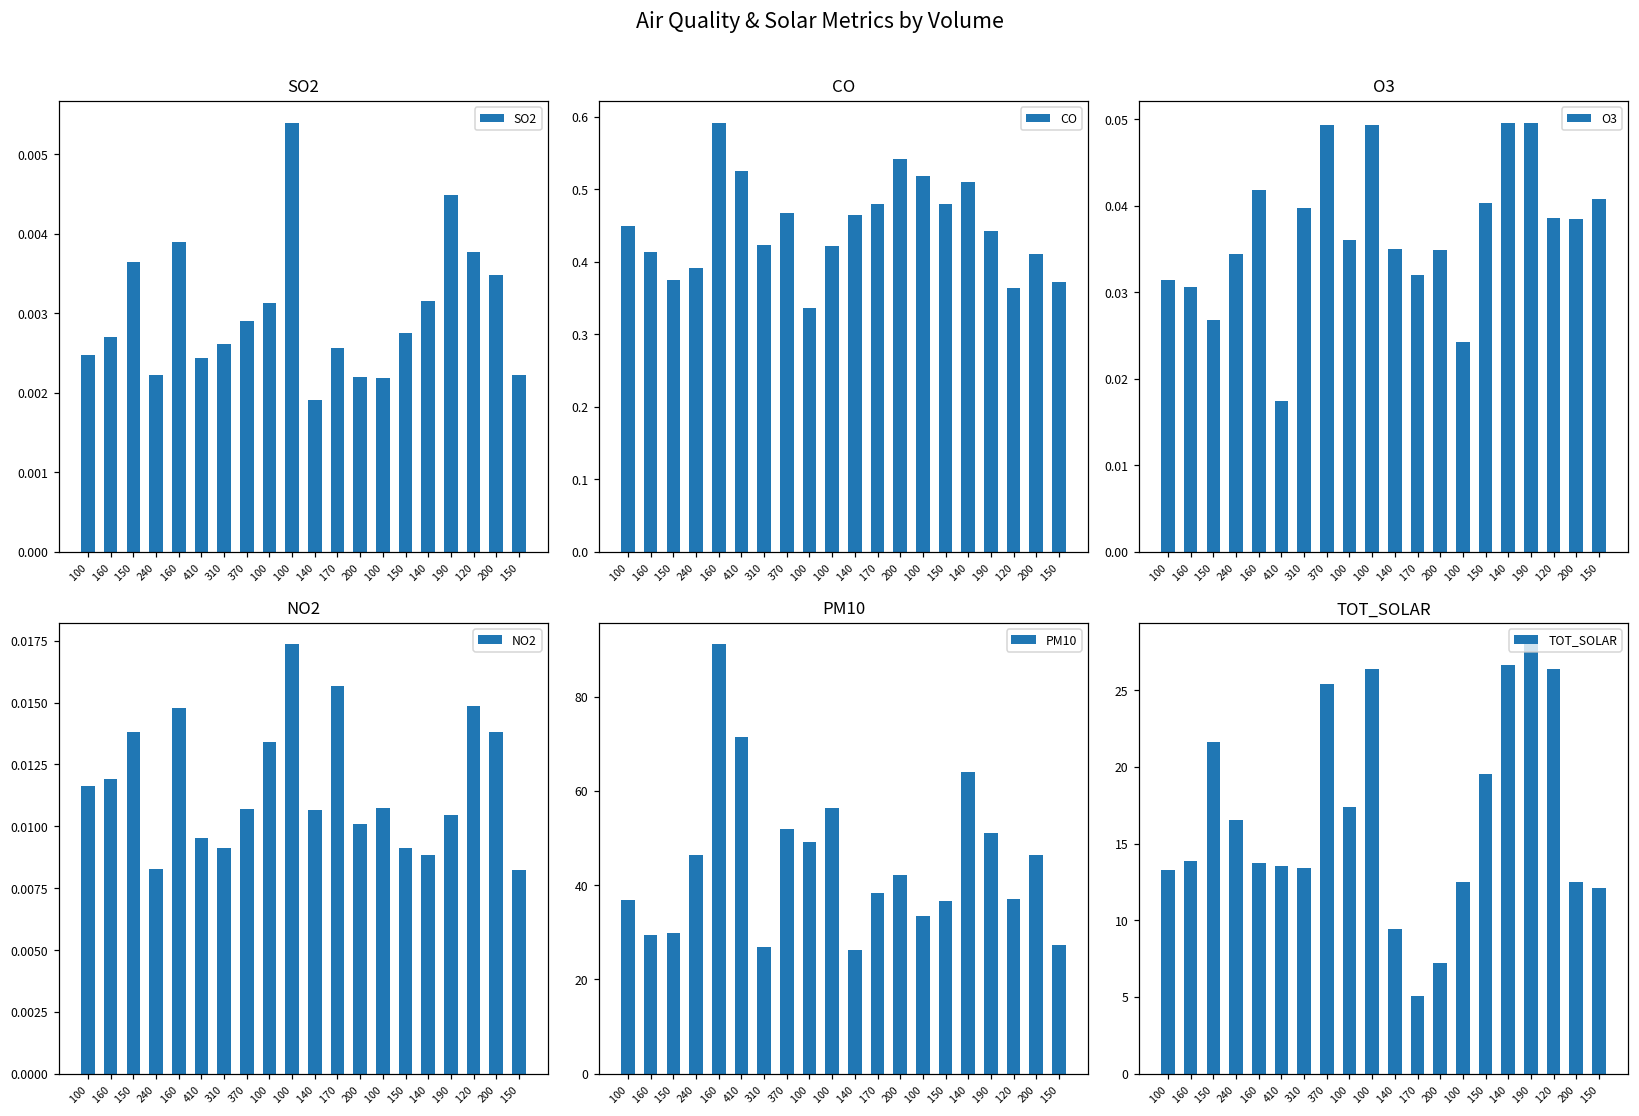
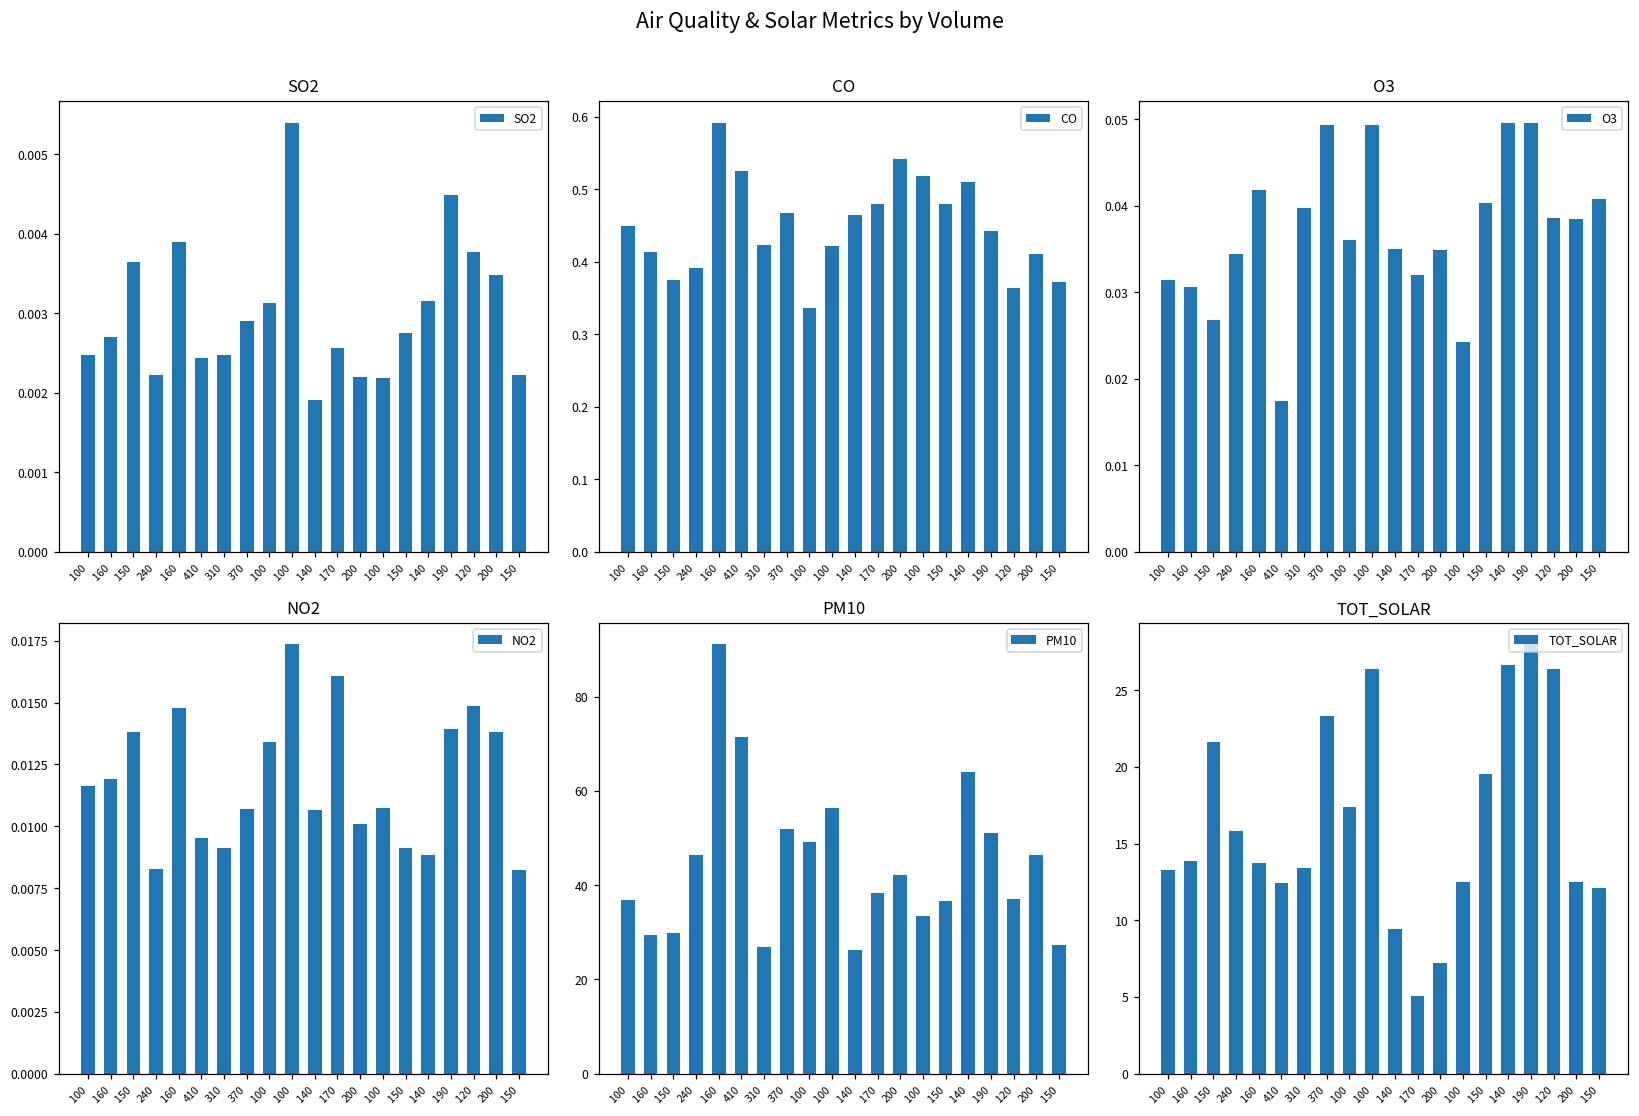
SO2, 310: 0.0026 -> 0.0025
NO2, 170: 0.0157 -> 0.0161
NO2, 190: 0.0105 -> 0.0140
TOT_SOLAR, 240: 16.5 -> 15.8
TOT_SOLAR, 410: 13.5 -> 12.4
TOT_SOLAR, 370: 25.4 -> 23.3
